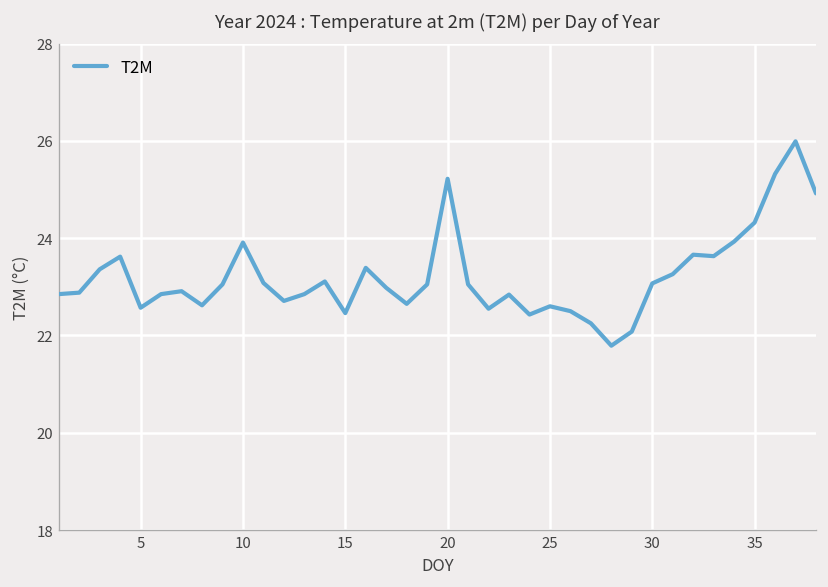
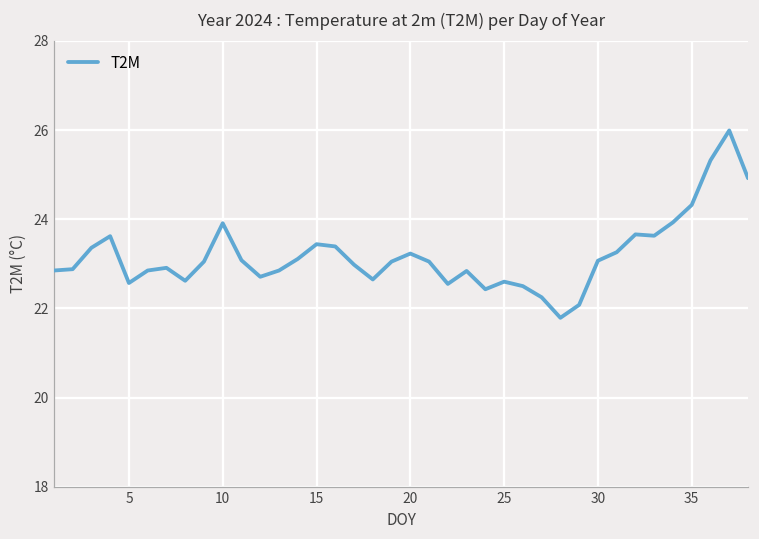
15: 22.5 -> 23.4
20: 25.2 -> 23.2
